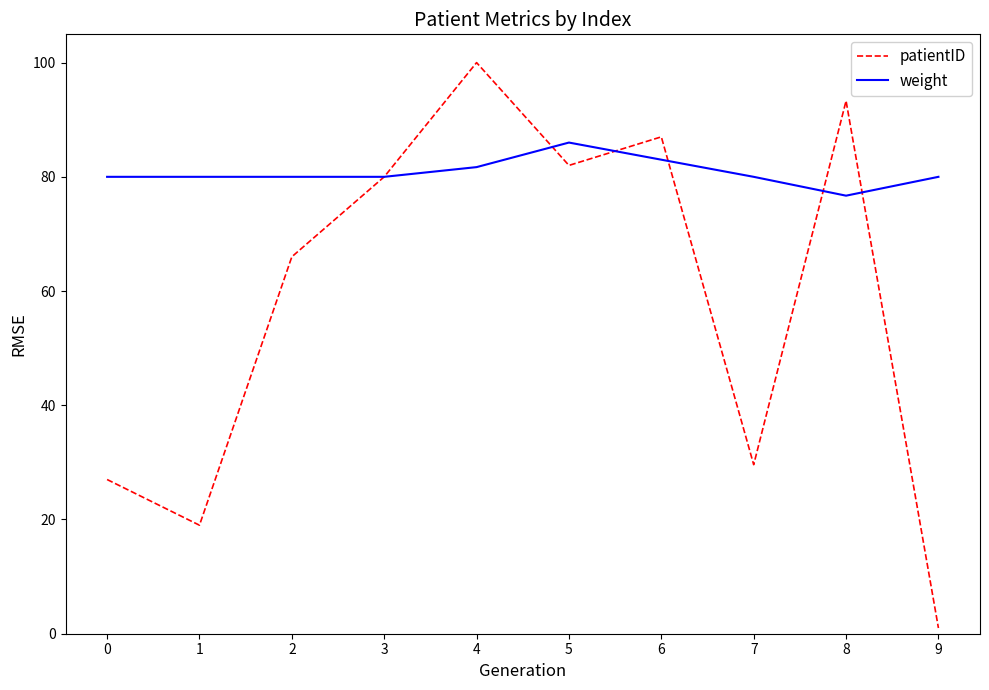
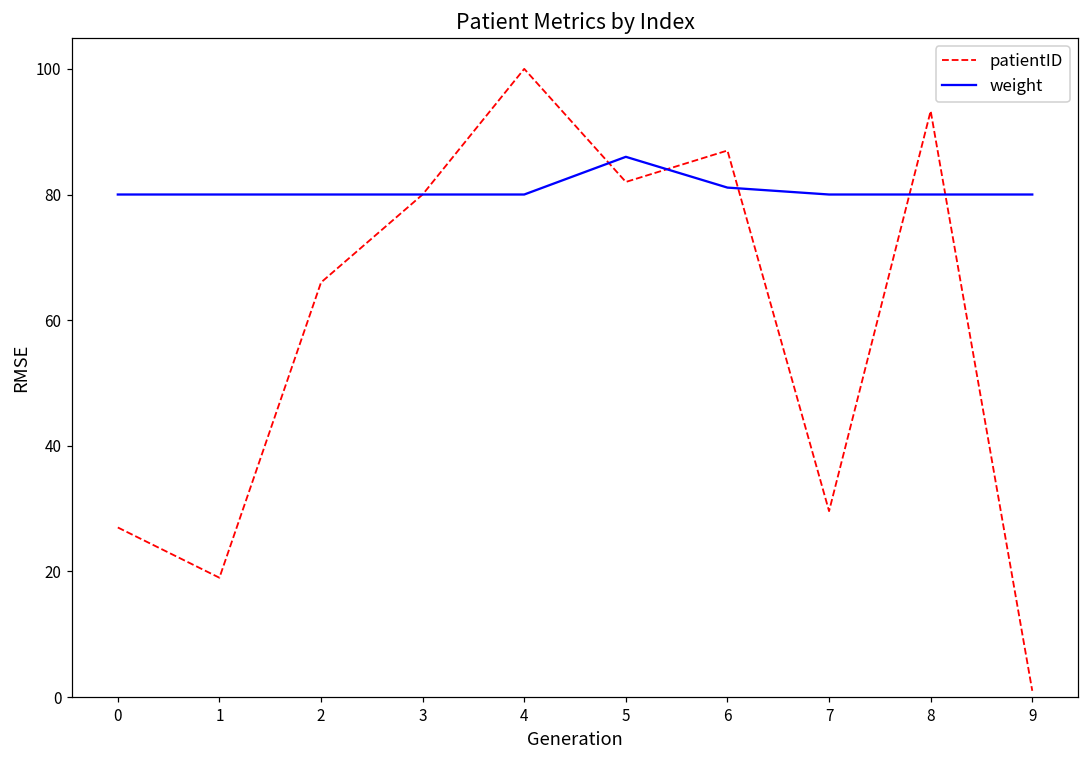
weight, 4: 82 -> 80
weight, 6: 83 -> 81
weight, 8: 77 -> 80
